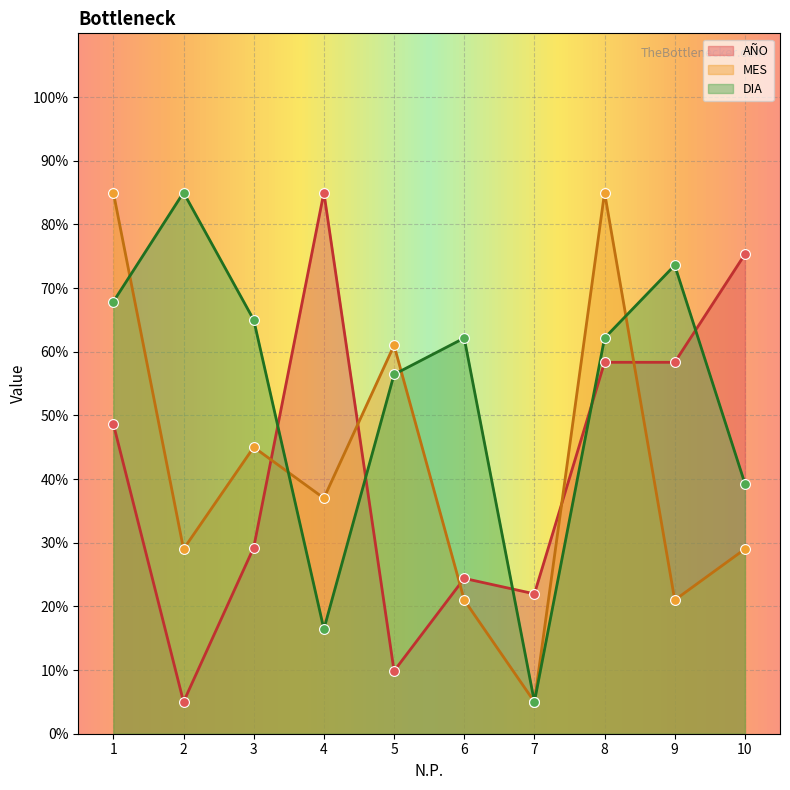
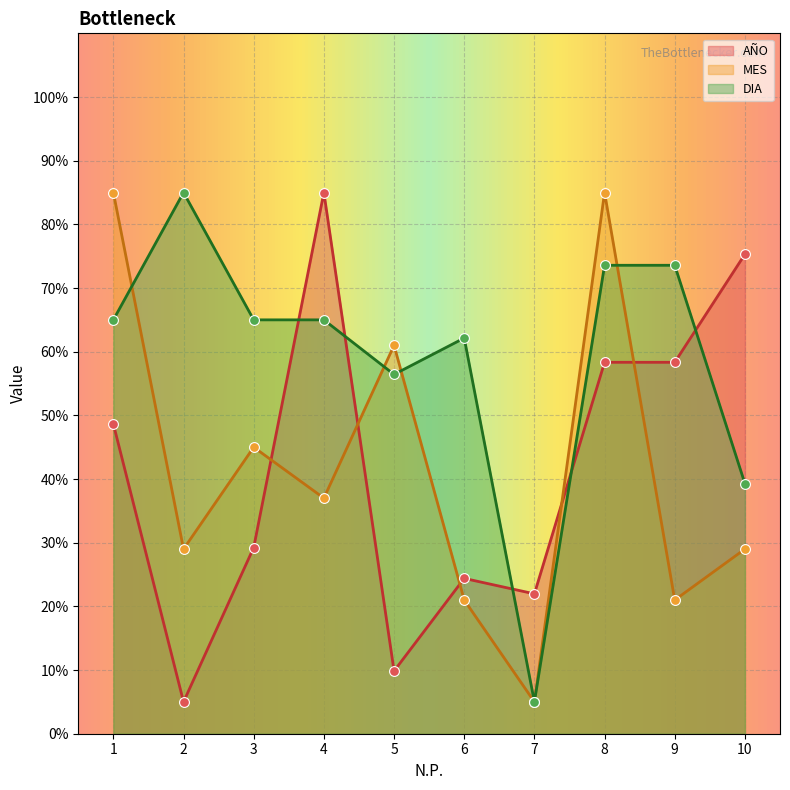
DIA, 1: 68% -> 65%
DIA, 4: 16% -> 65%
DIA, 8: 62% -> 74%
